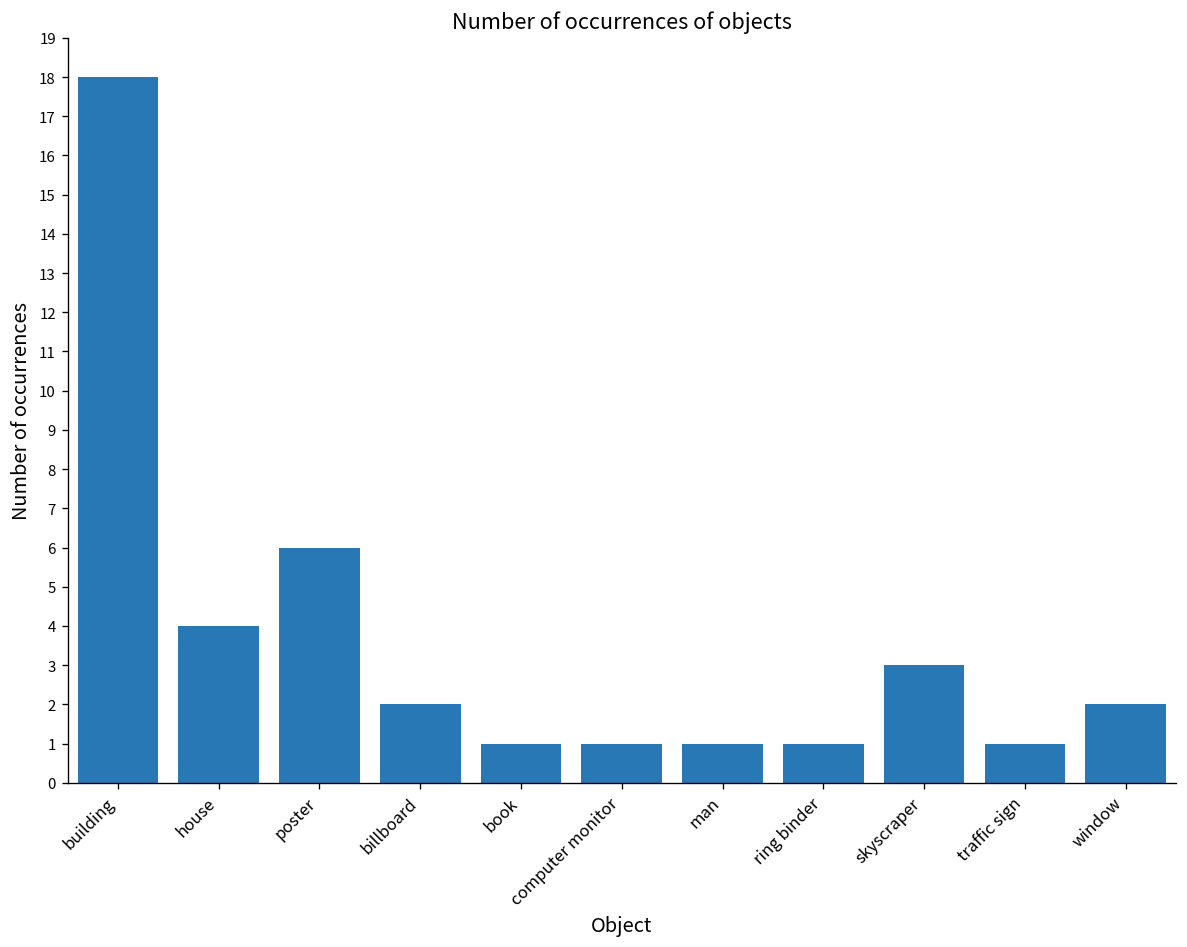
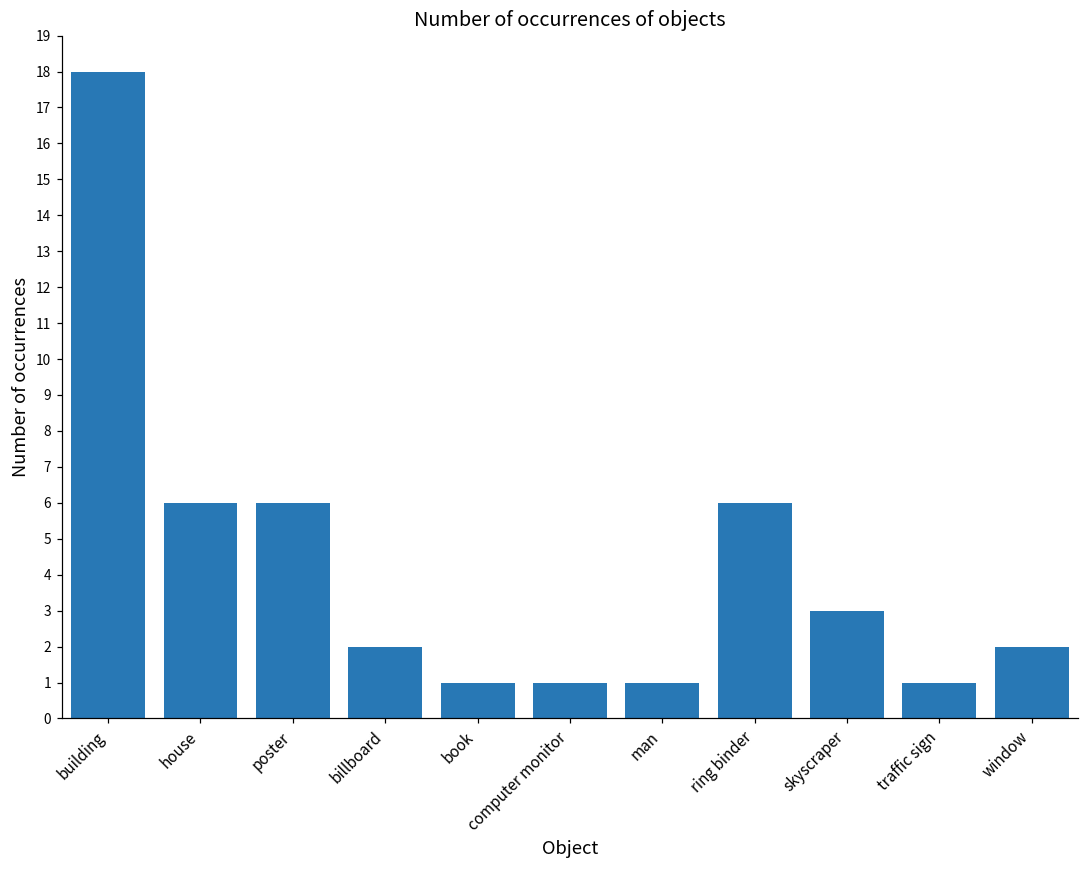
house: 4 -> 6
ring binder: 1 -> 6
